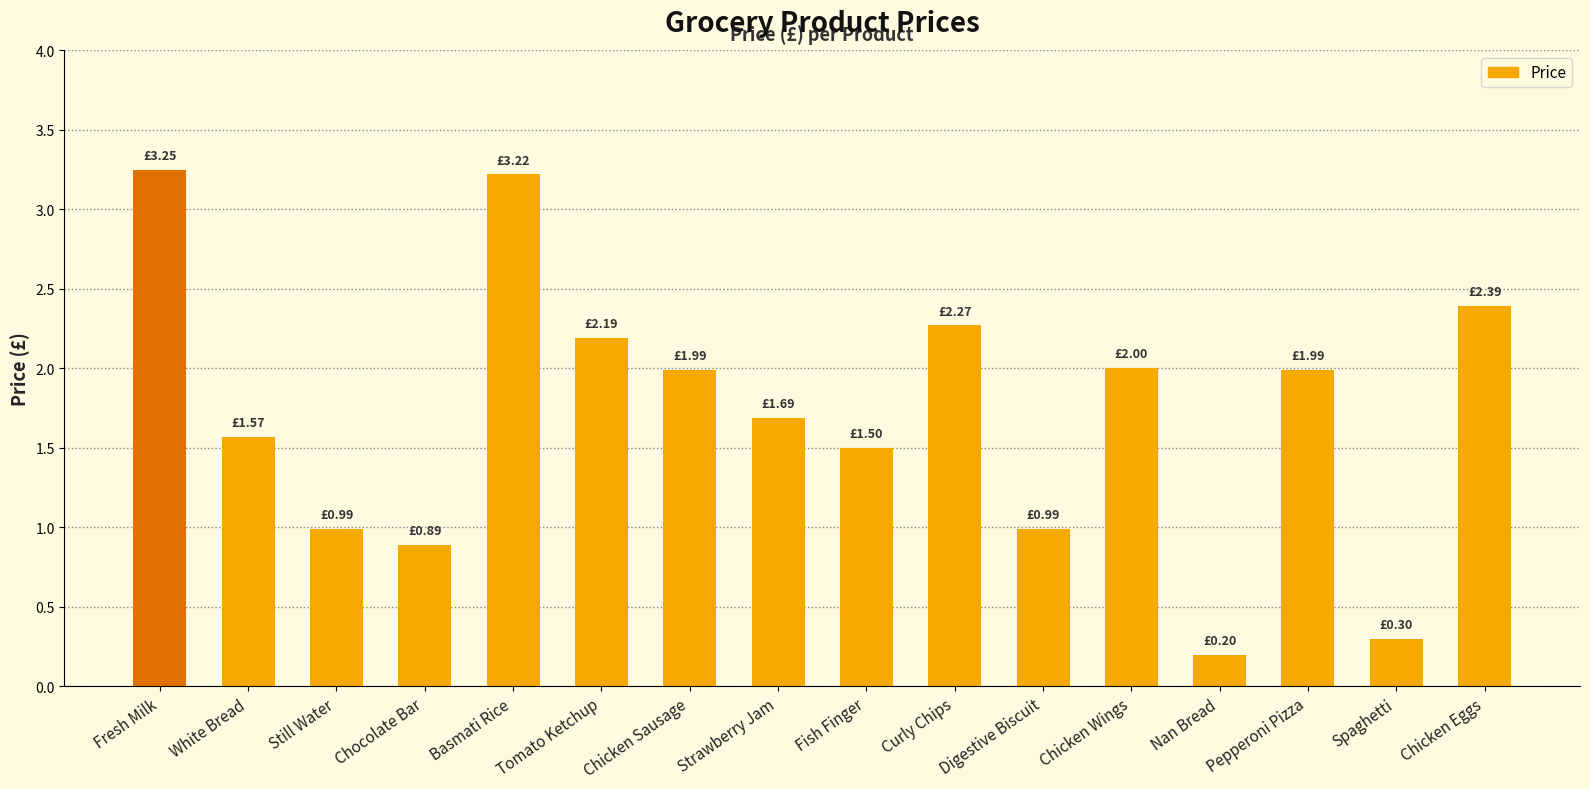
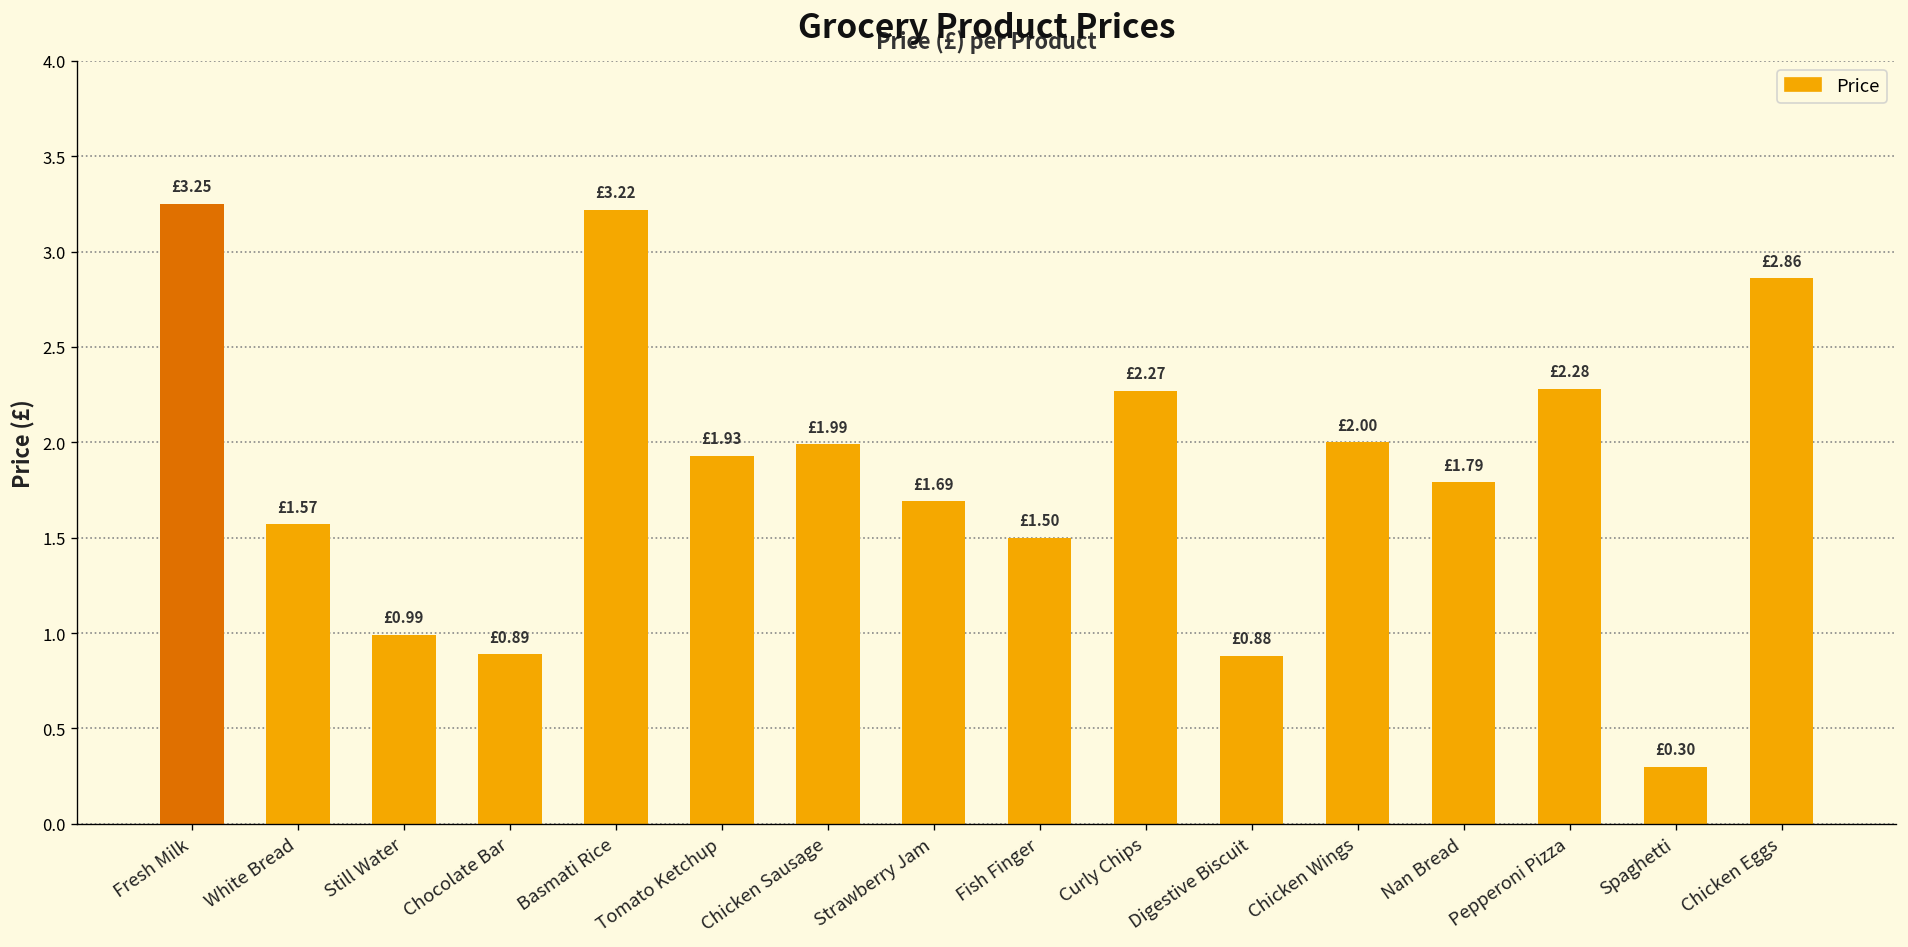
Tomato Ketchup: £2.19 -> £1.93
Digestive Biscuit: £0.99 -> £0.88
Nan Bread: £0.20 -> £1.79
Pepperoni Pizza: £1.99 -> £2.28
Chicken Eggs: £2.39 -> £2.86
